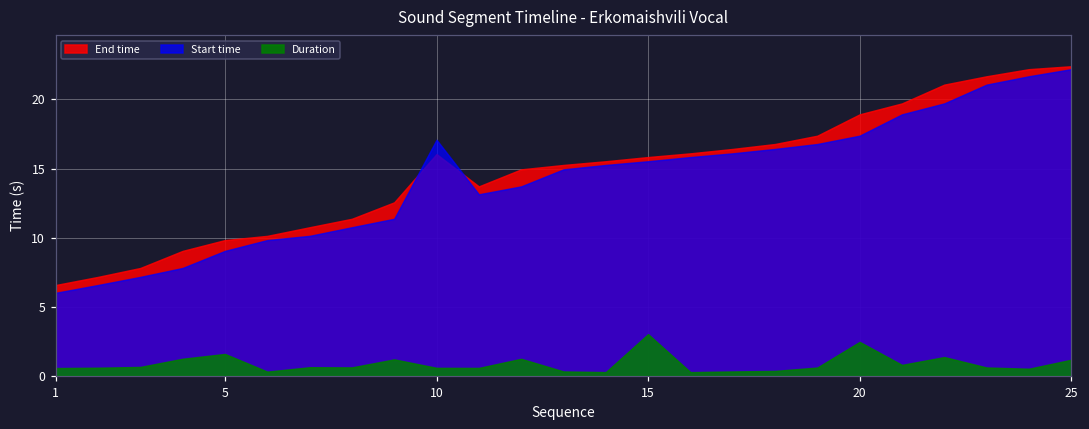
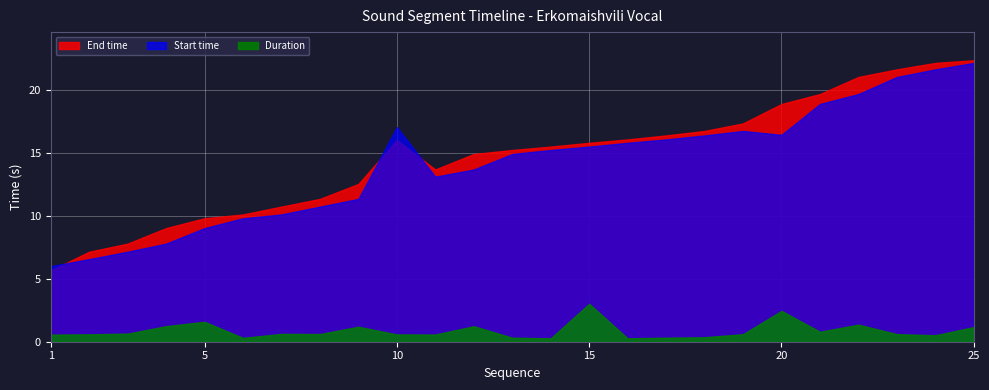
End time, 1: 6.6 -> 5.7
Start time, 20: 17.4 -> 16.5
